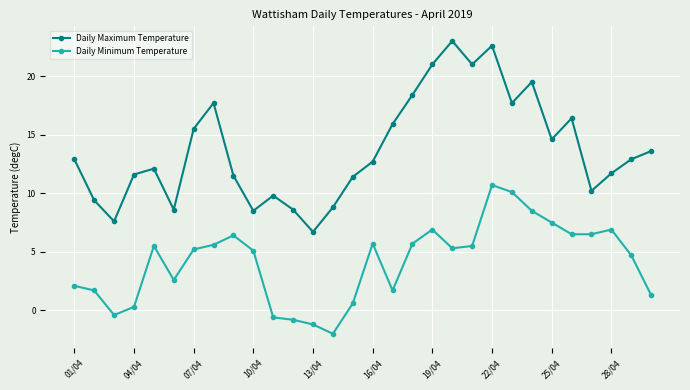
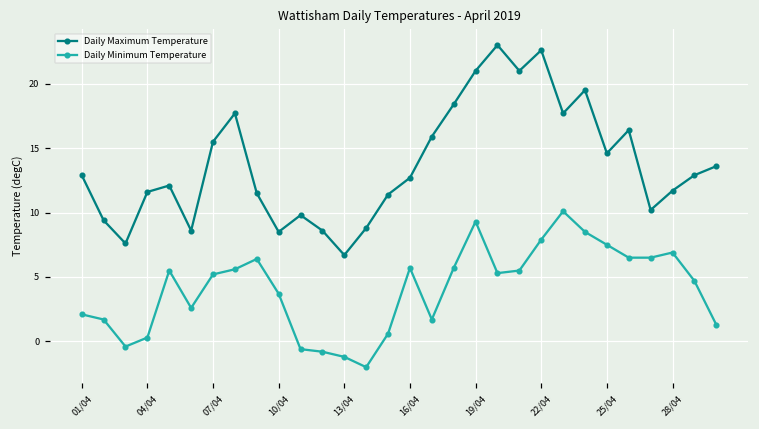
Daily Minimum Temperature, 10/04: 5.1 -> 3.7
Daily Minimum Temperature, 19/04: 6.9 -> 9.3
Daily Minimum Temperature, 22/04: 10.7 -> 7.9
